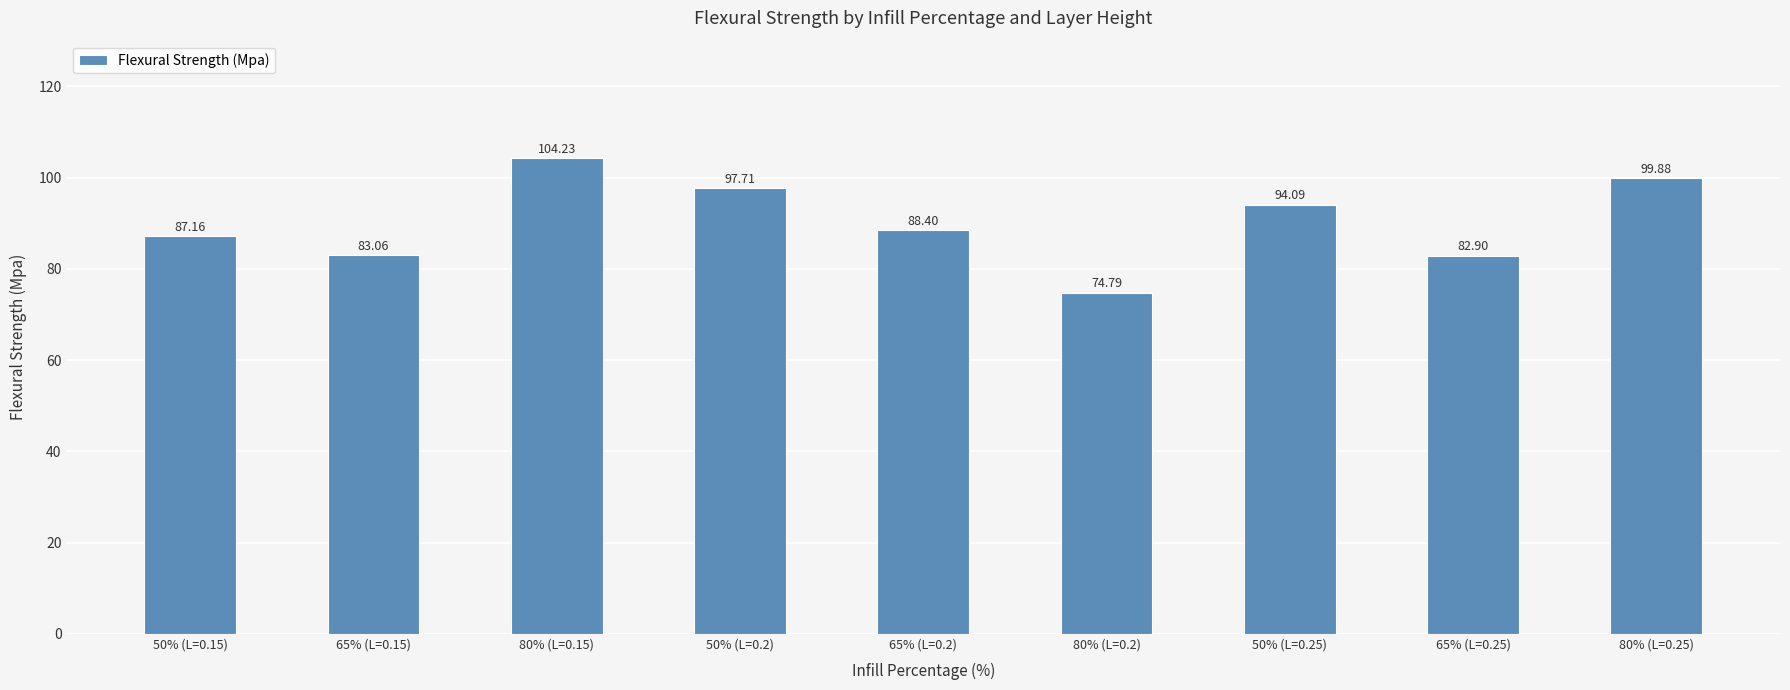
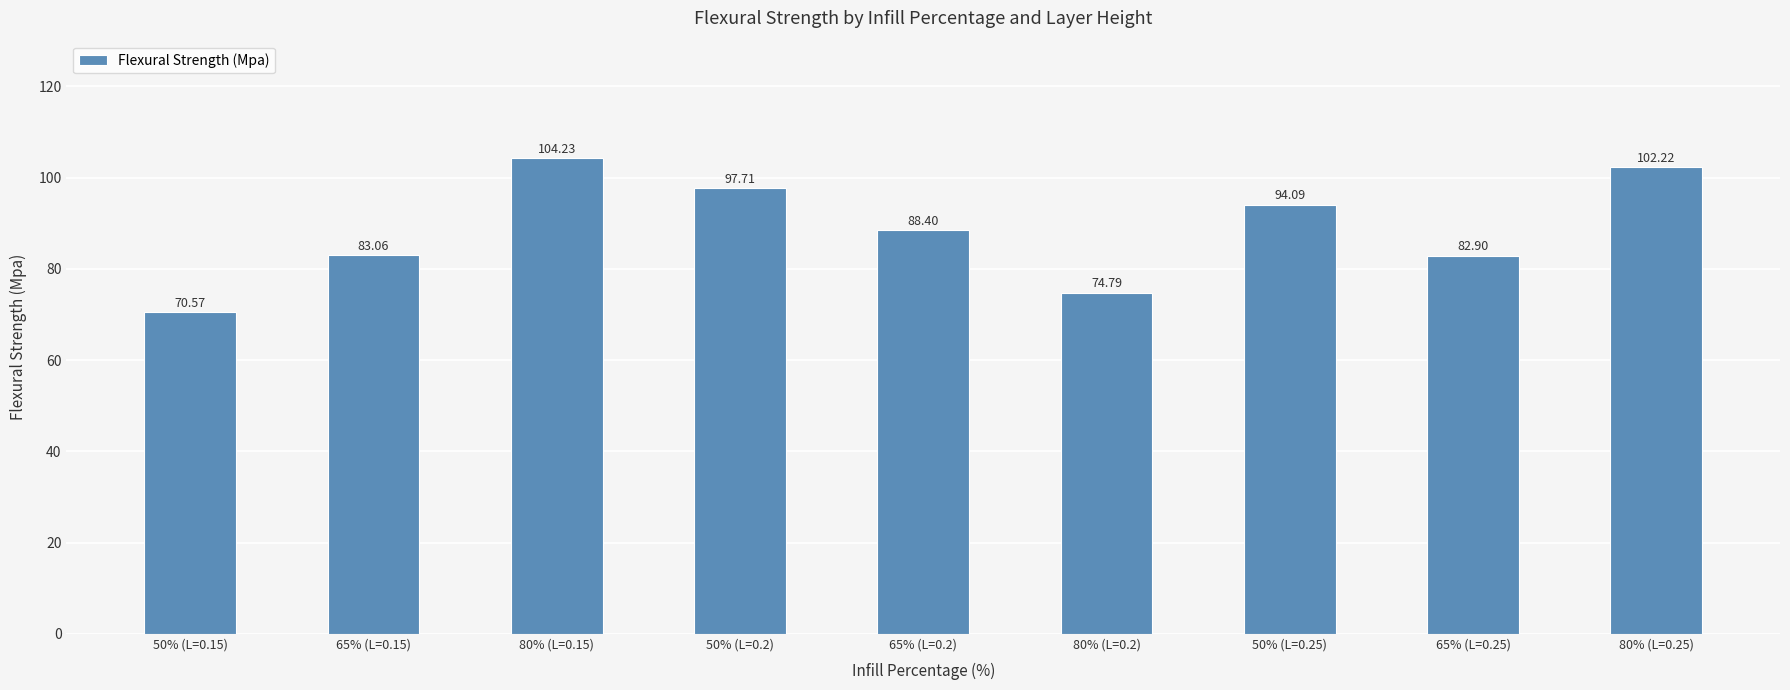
50% (L=0.15): 87.16 -> 70.57
80% (L=0.25): 99.88 -> 102.22
